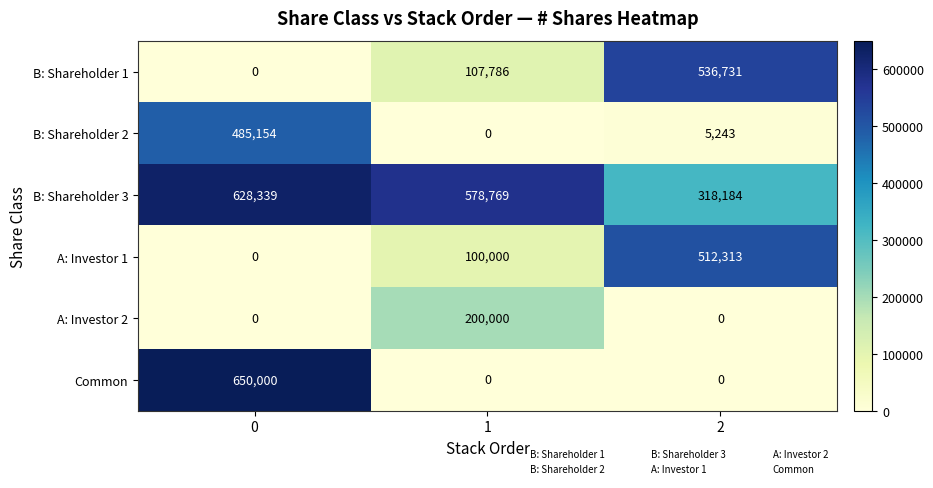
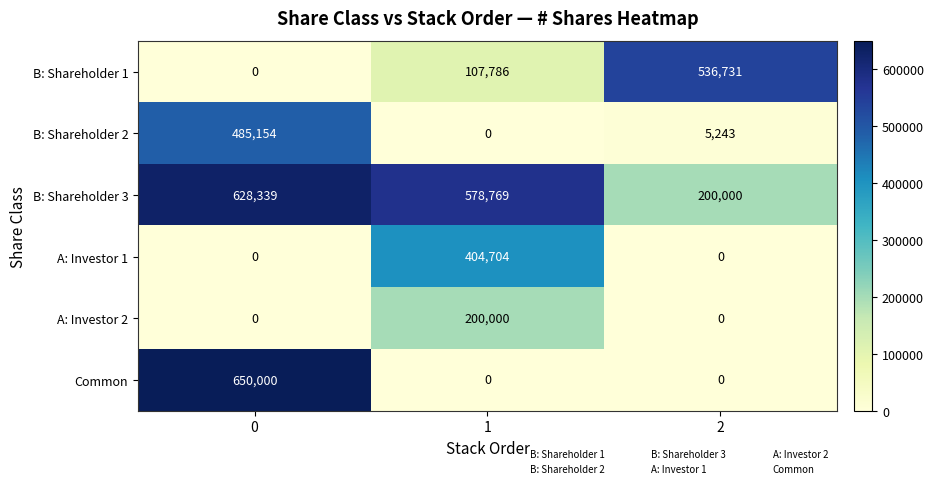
B: Shareholder 3, 2: 318,184 -> 200,000
A: Investor 1, 1: 100,000 -> 404,704
A: Investor 1, 2: 512,313 -> 0
